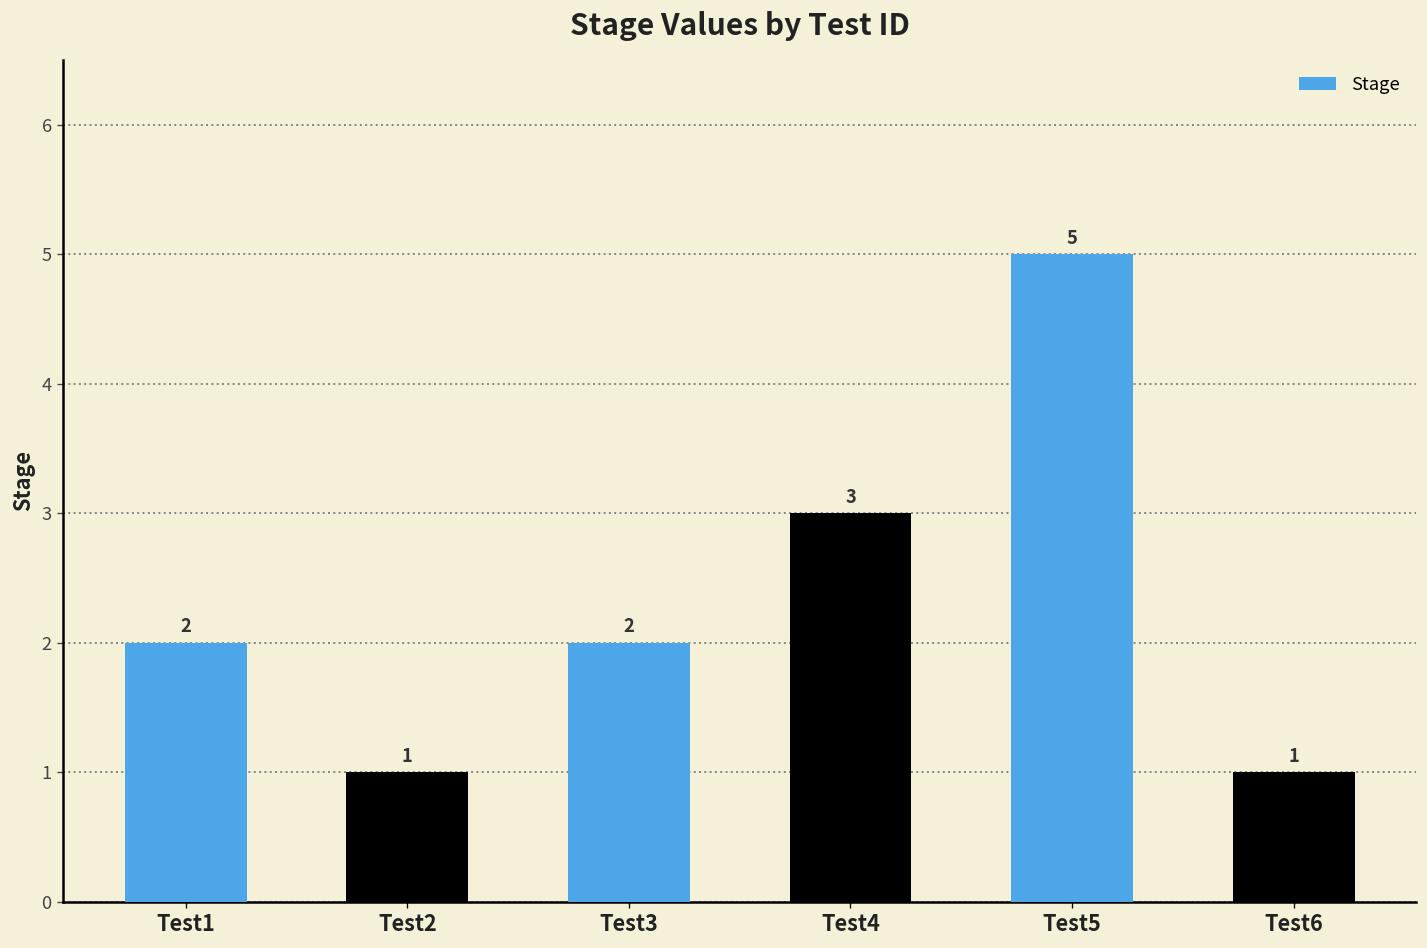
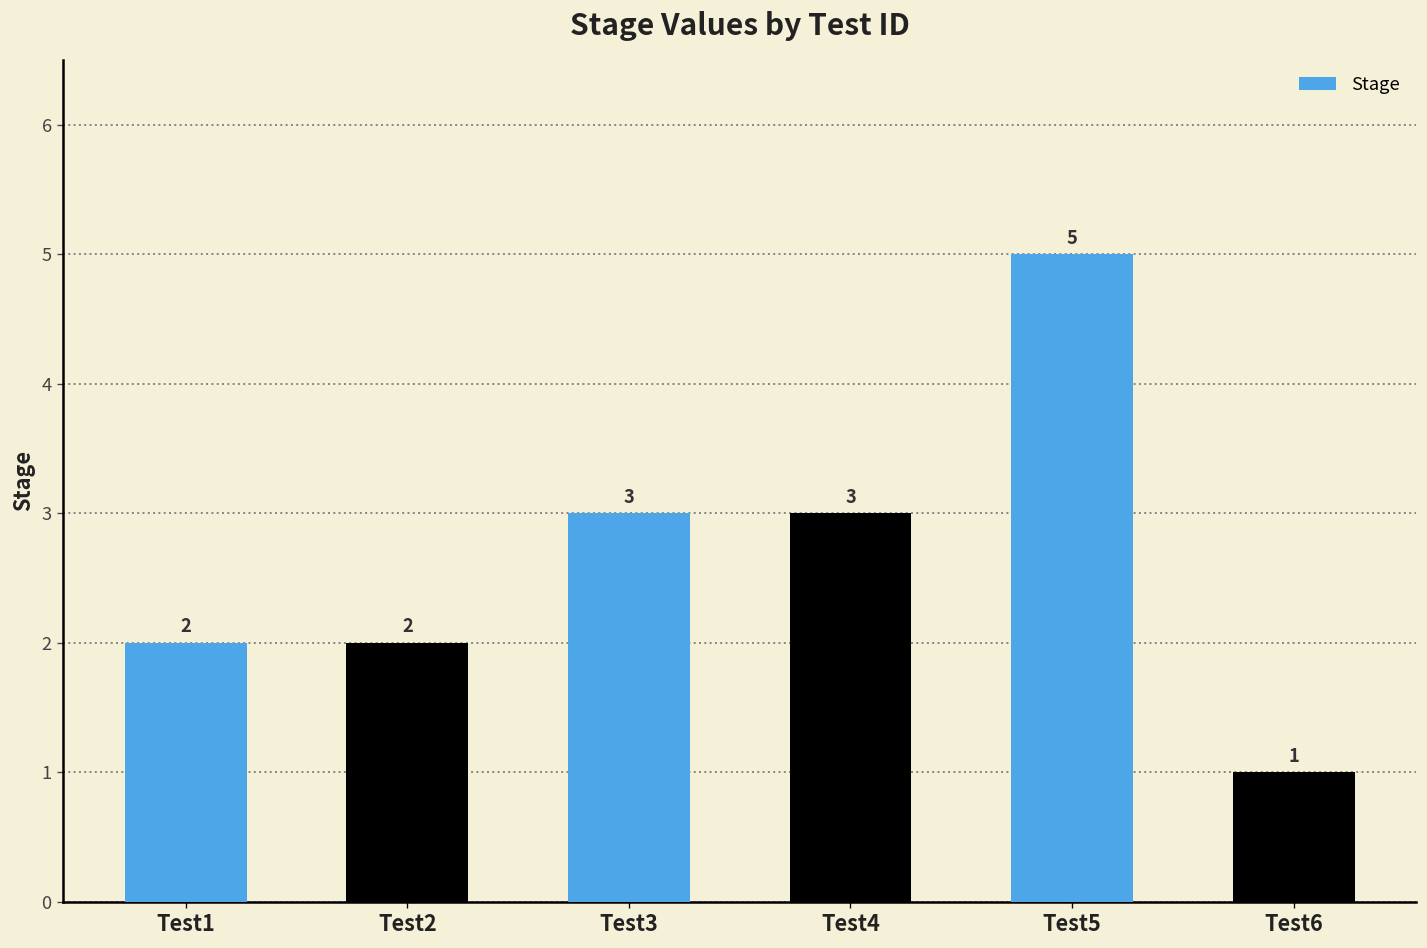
Test2: 1 -> 2
Test3: 2 -> 3
